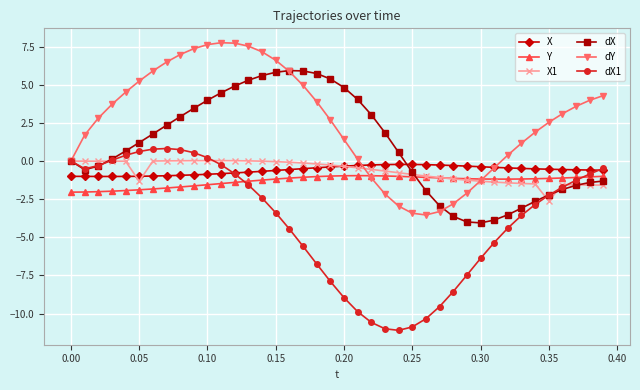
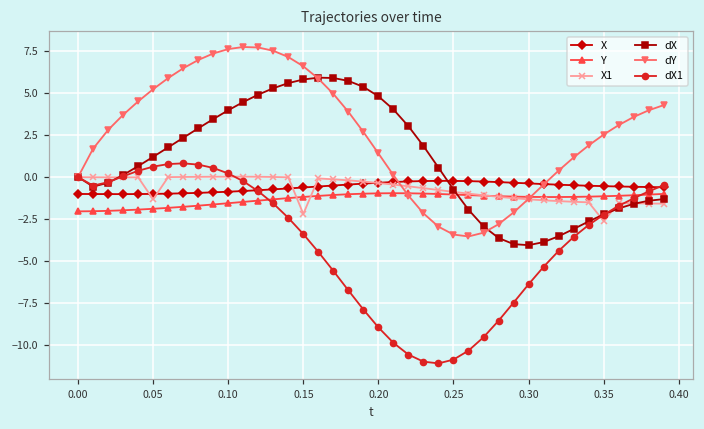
X1, 0.15: 0.0 -> -2.2
